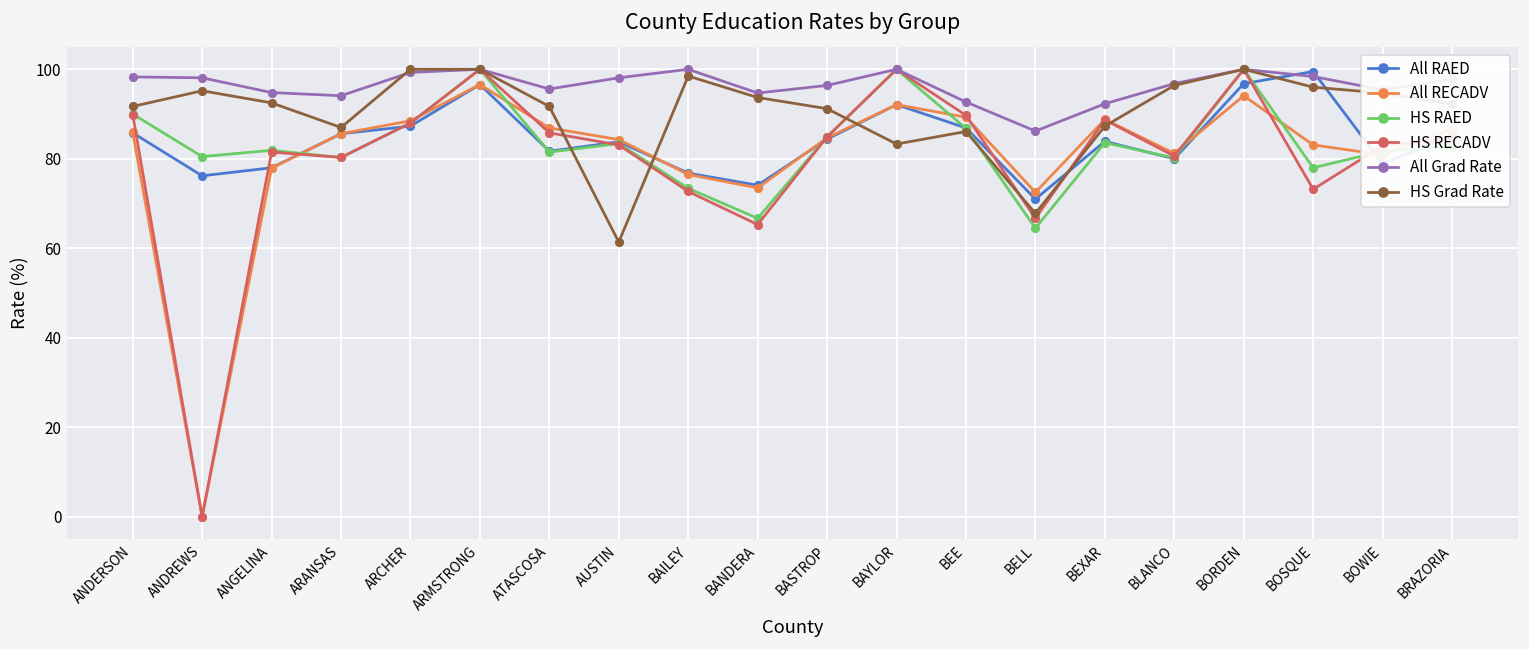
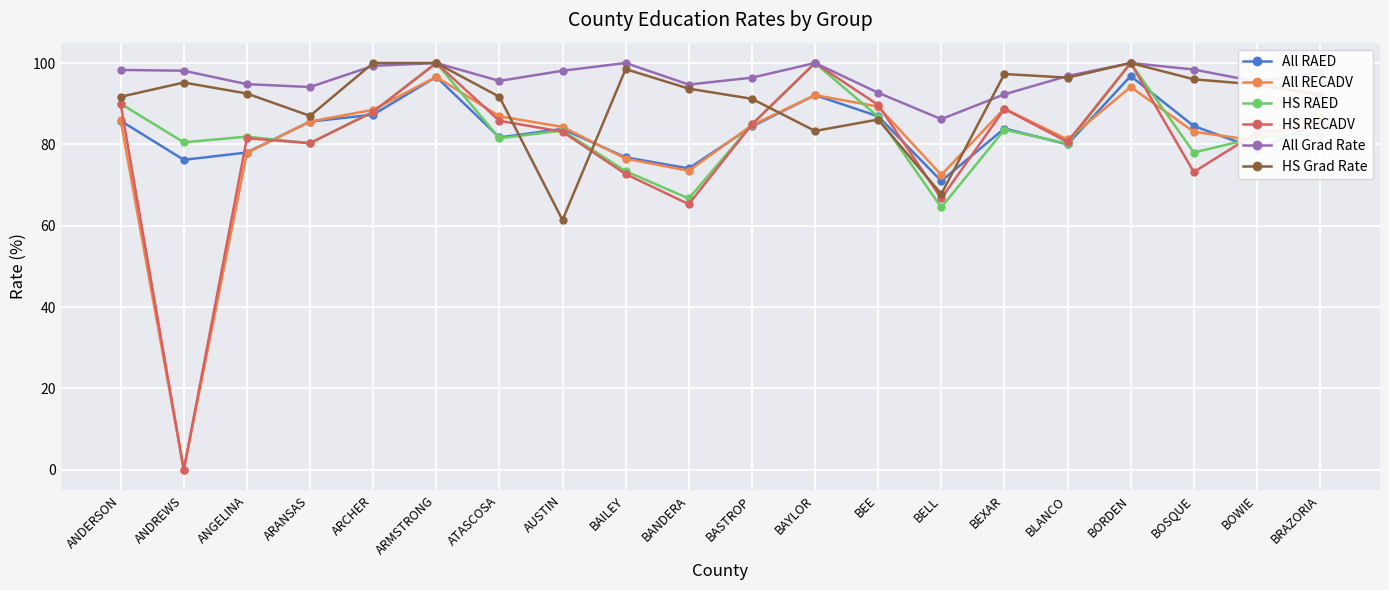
HS Grad Rate, BEXAR: 87 -> 97
All RAED, BOSQUE: 100 -> 85
